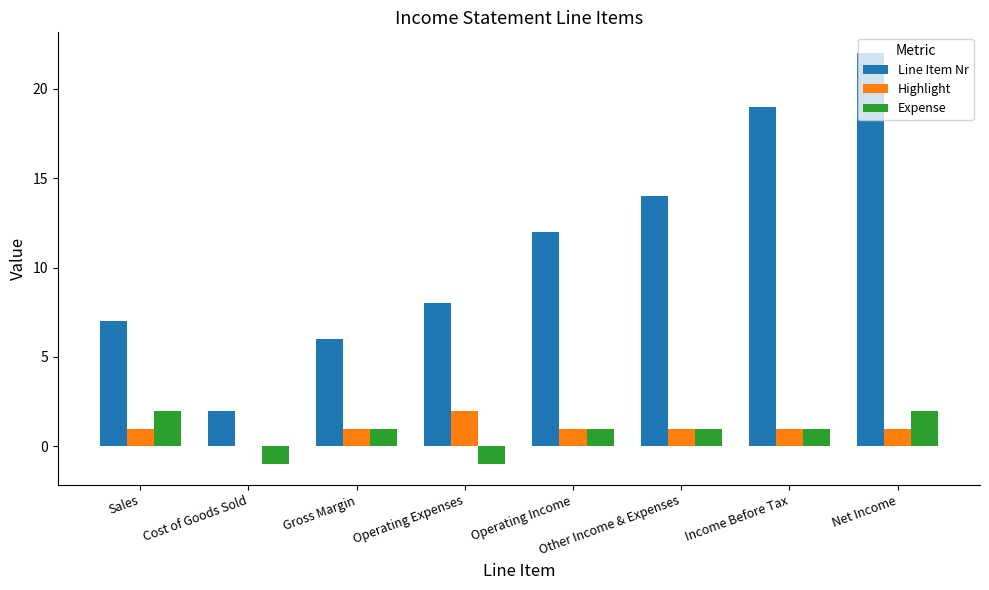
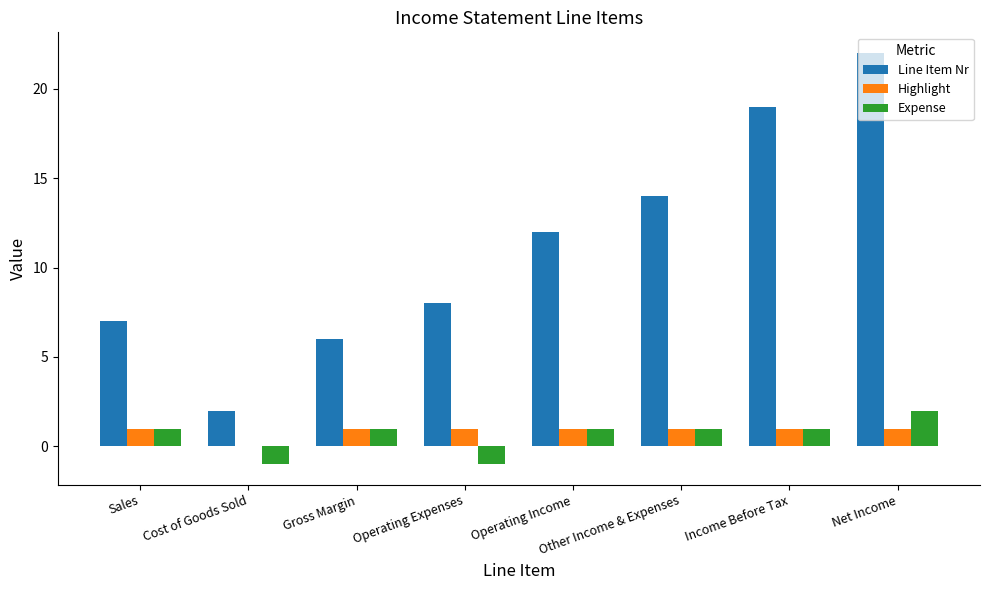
Expense, Sales: 2 -> 1
Highlight, Operating Expenses: 2 -> 1
